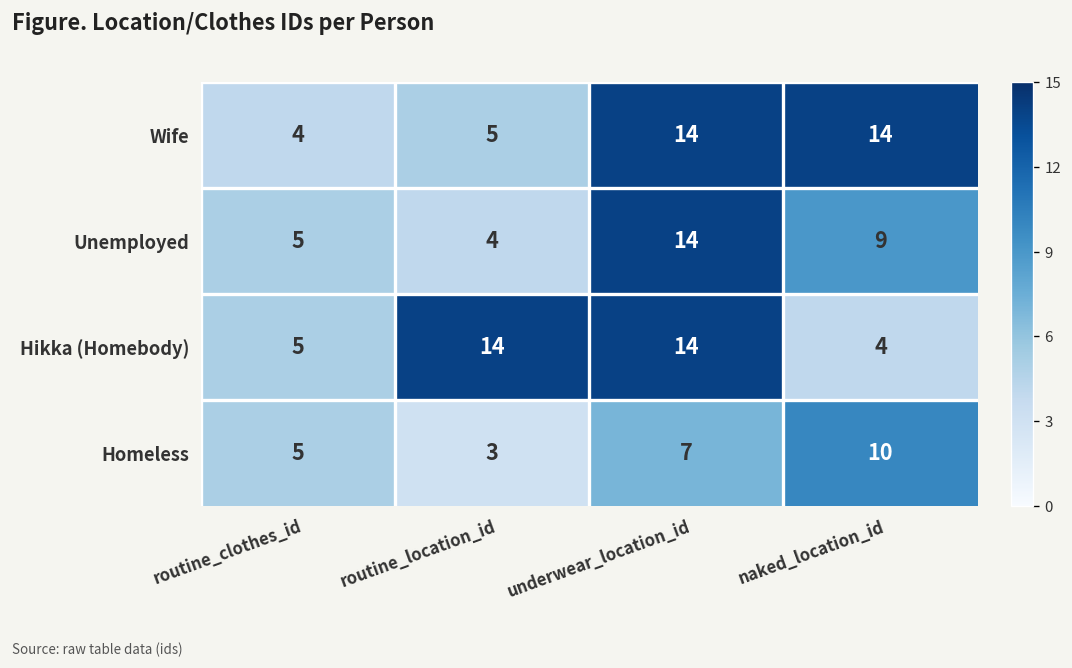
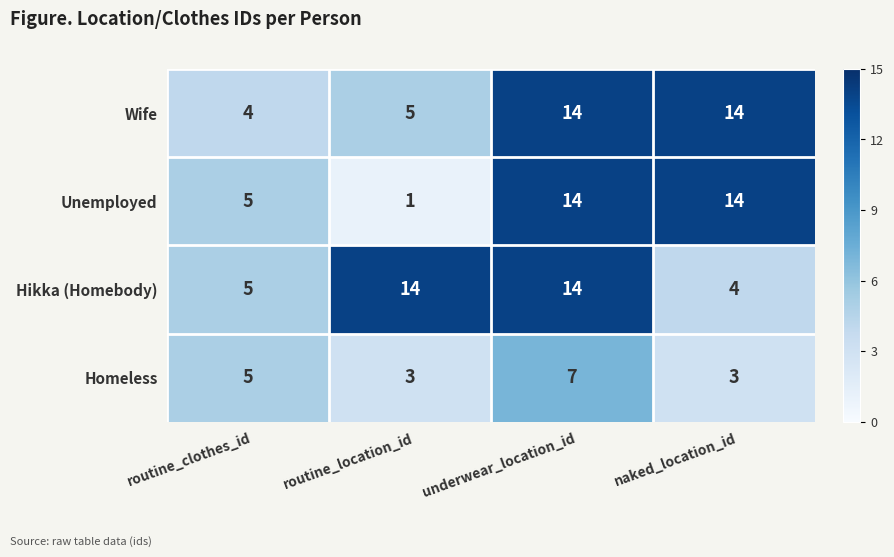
Unemployed, routine_location_id: 4 -> 1
Unemployed, naked_location_id: 9 -> 14
Homeless, naked_location_id: 10 -> 3
